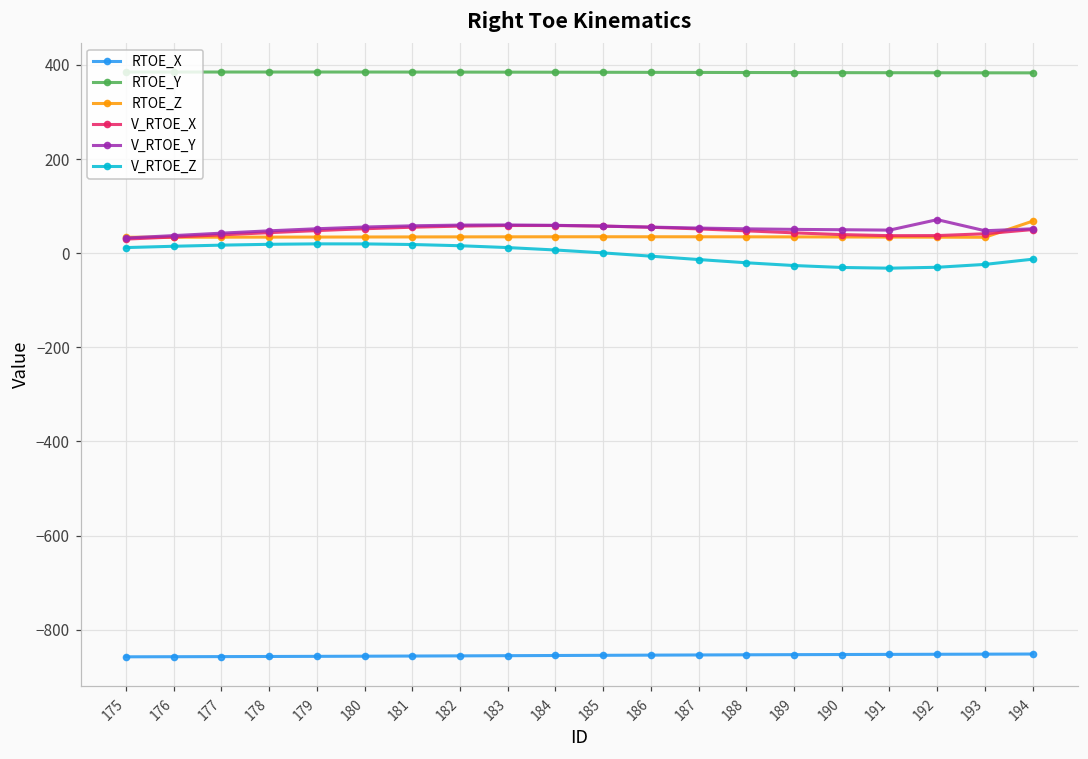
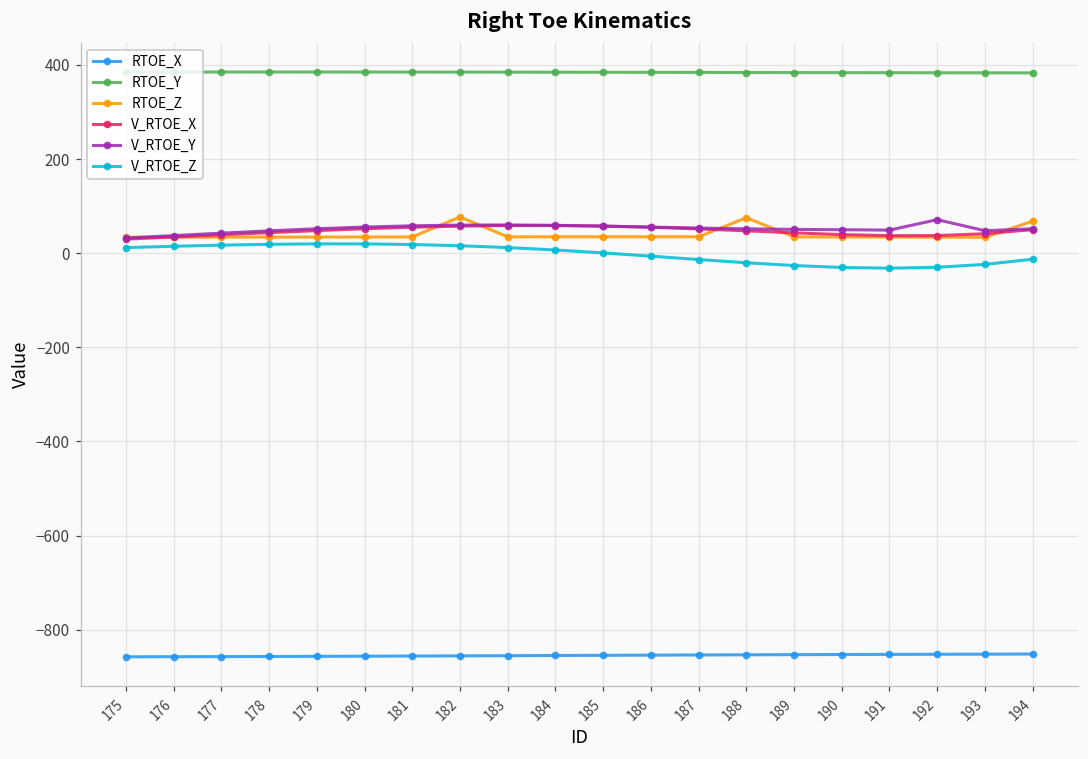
RTOE_Z, 182: 30 -> 80
RTOE_Z, 188: 30 -> 80
